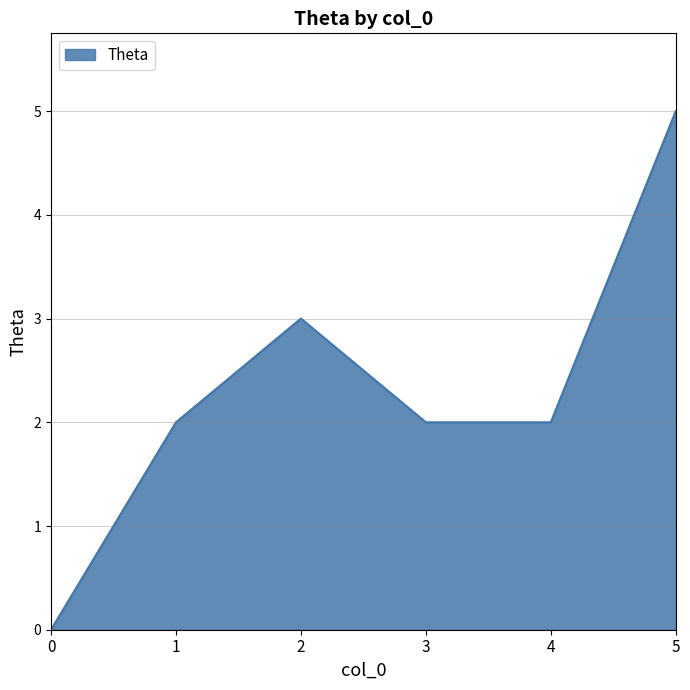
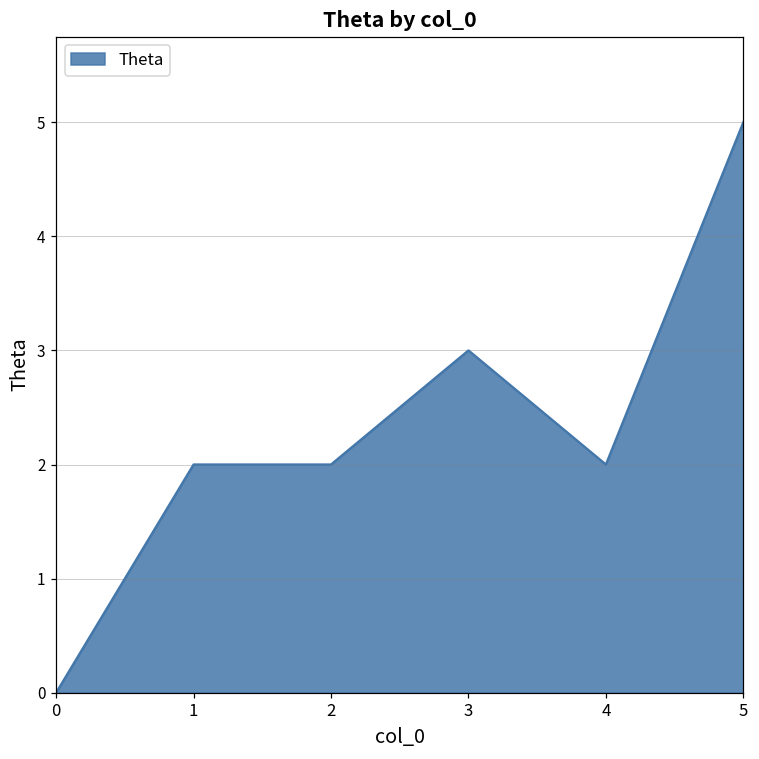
2: 3 -> 2
3: 2 -> 3
